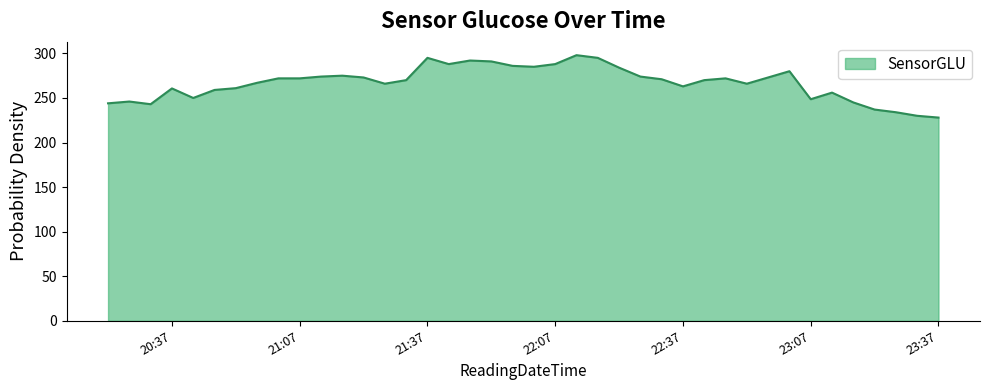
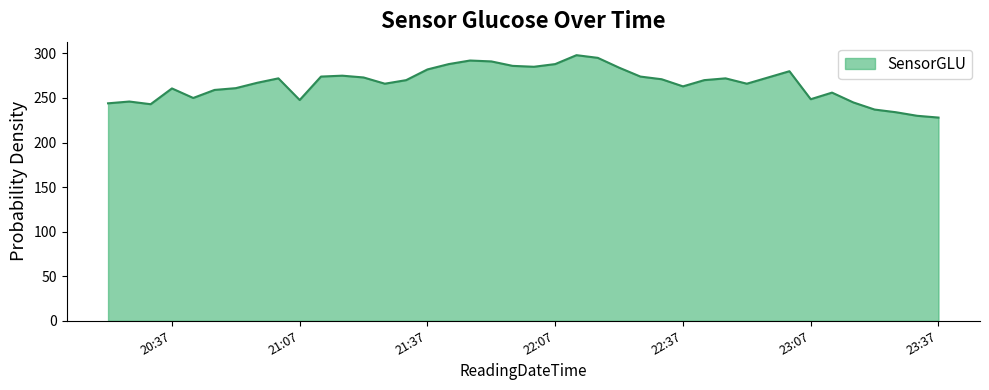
21:07: 270 -> 250
21:37: 300 -> 280
